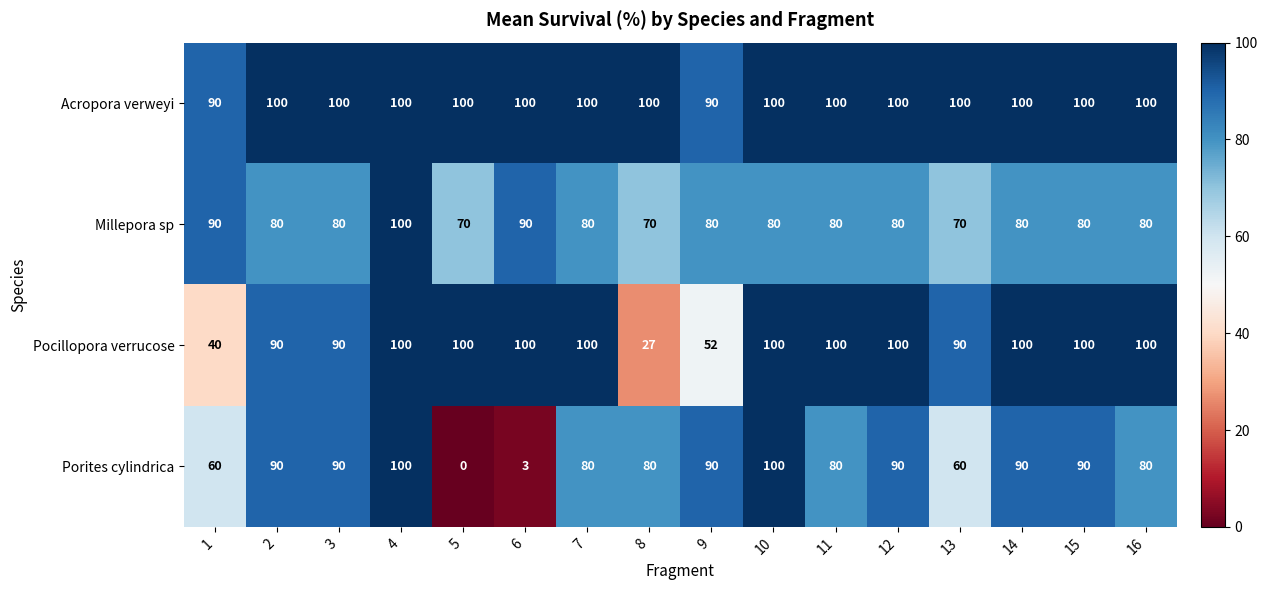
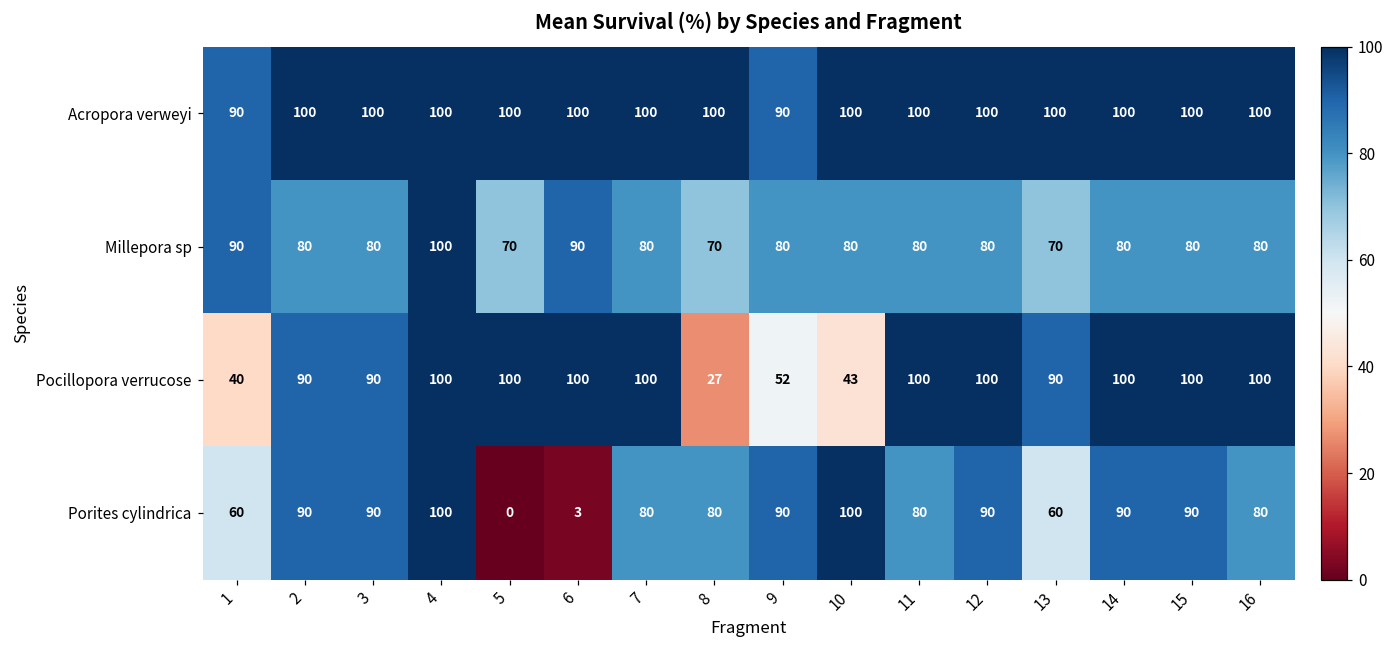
Pocillopora verrucose, 10: 100 -> 43
